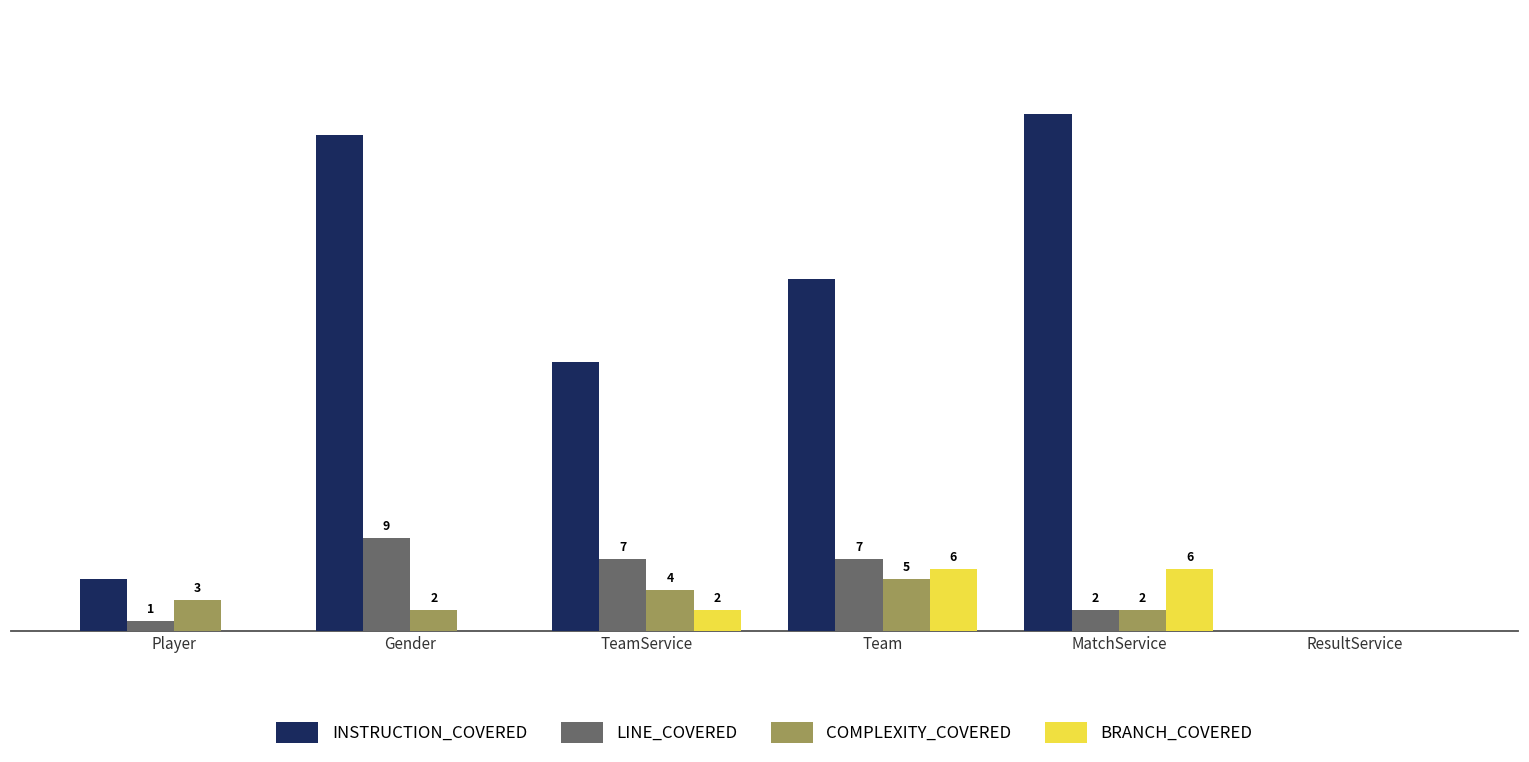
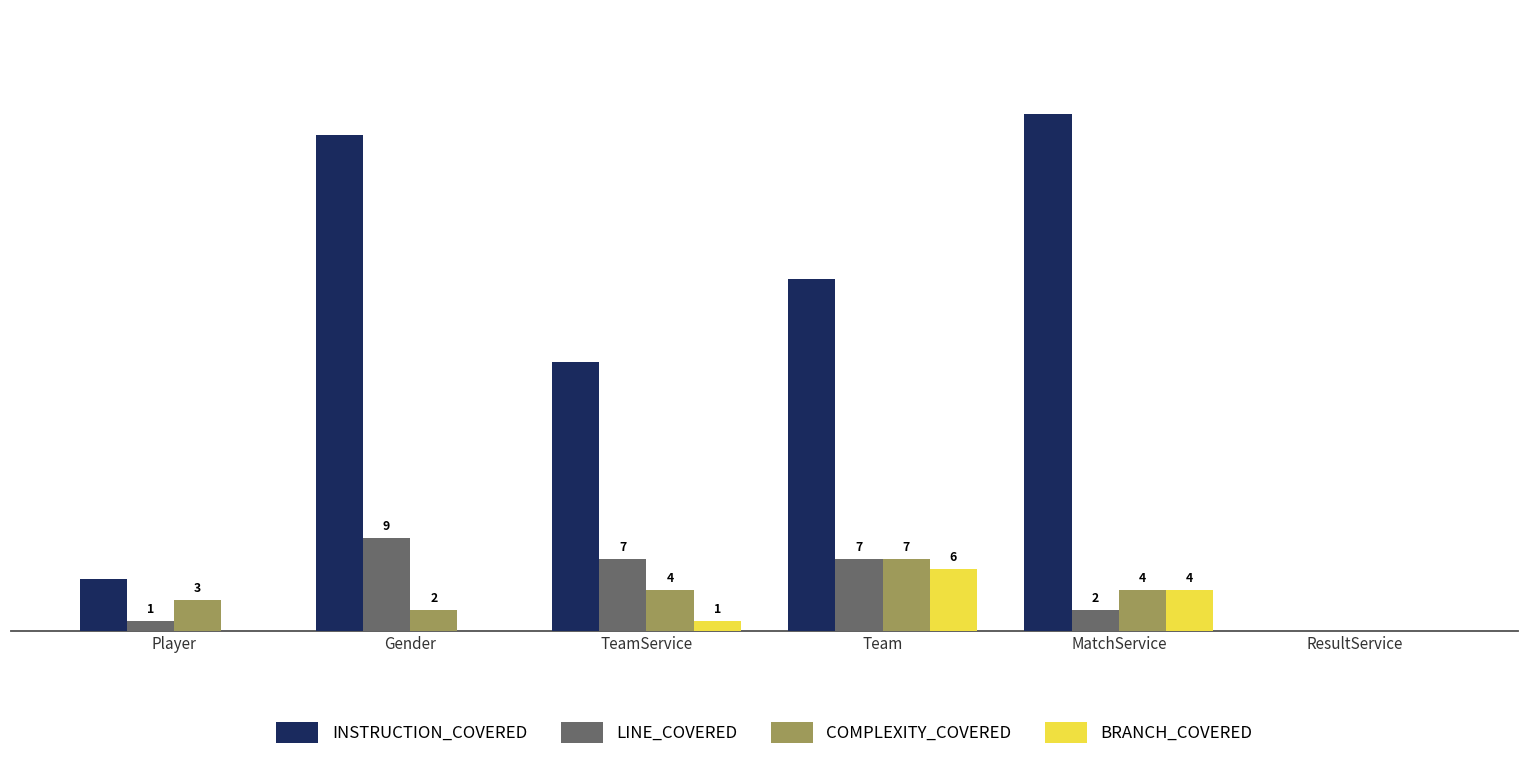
BRANCH_COVERED, TeamService: 2 -> 1
COMPLEXITY_COVERED, Team: 5 -> 7
COMPLEXITY_COVERED, MatchService: 2 -> 4
BRANCH_COVERED, MatchService: 6 -> 4
